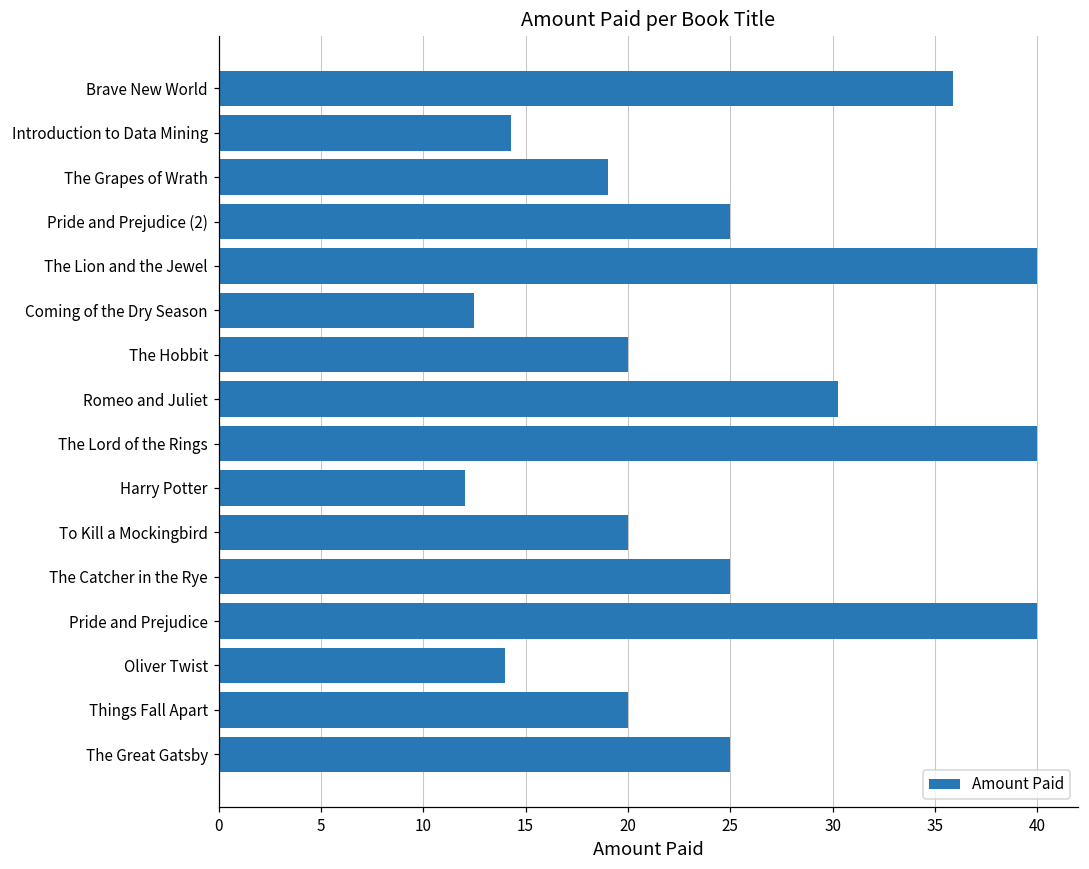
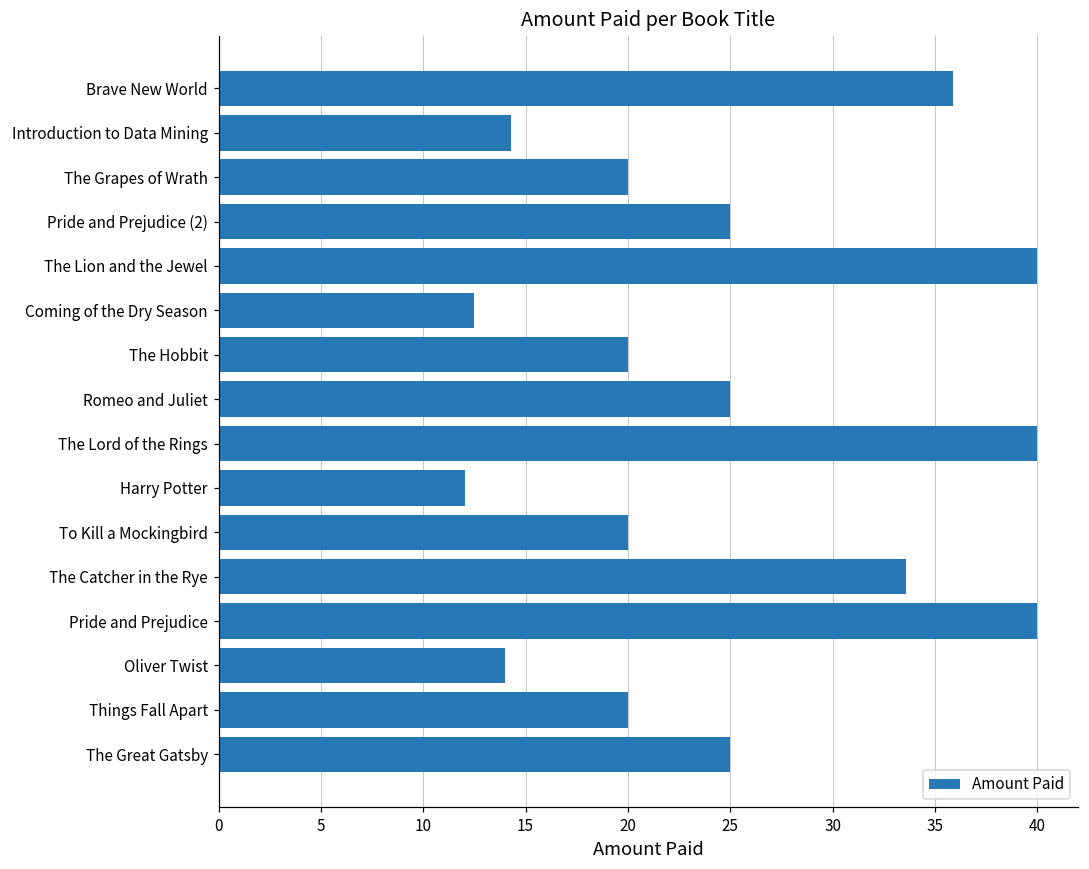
The Grapes of Wrath: 19.0 -> 20.0
Romeo and Juliet: 30.3 -> 25.0
The Catcher in the Rye: 25.0 -> 33.6
